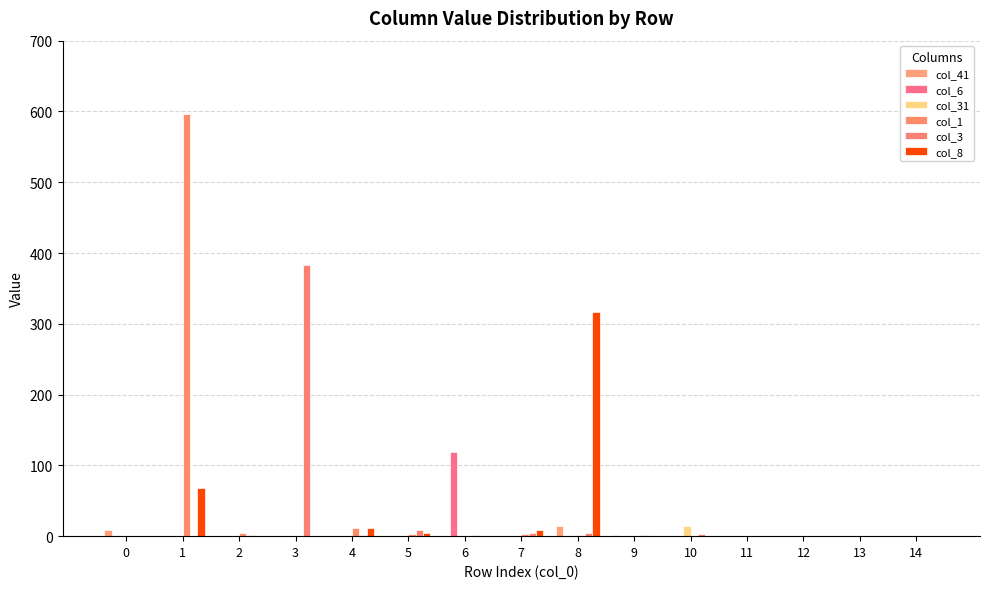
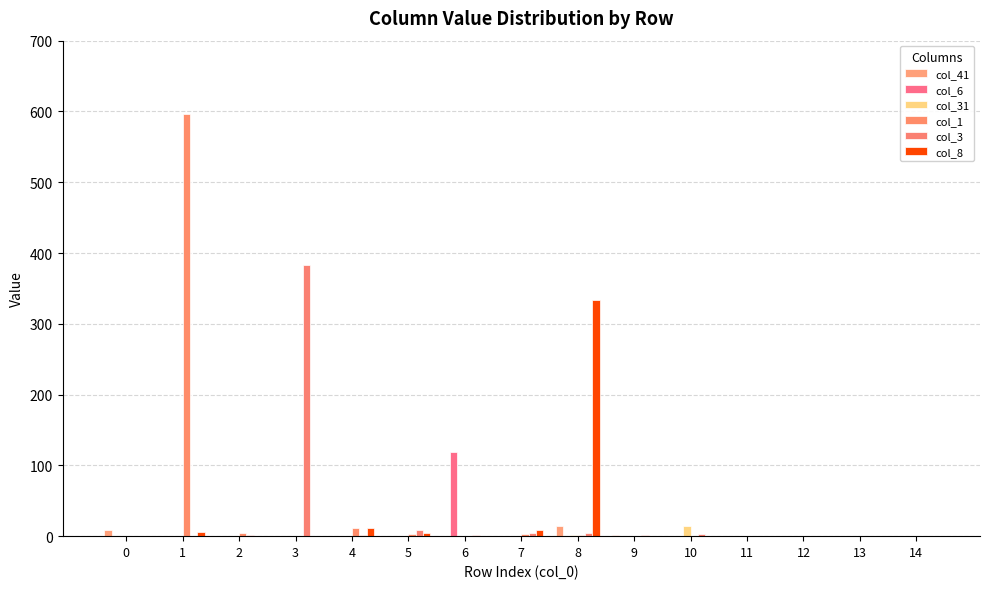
col_8, 1: 70 -> 10
col_8, 8: 320 -> 330
